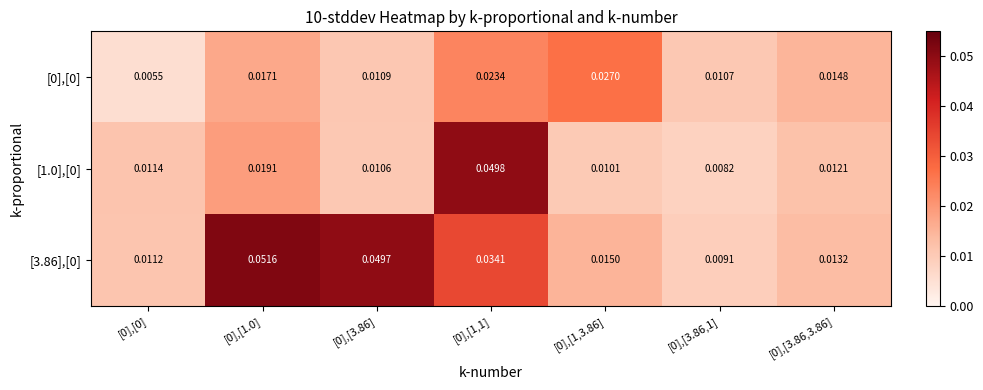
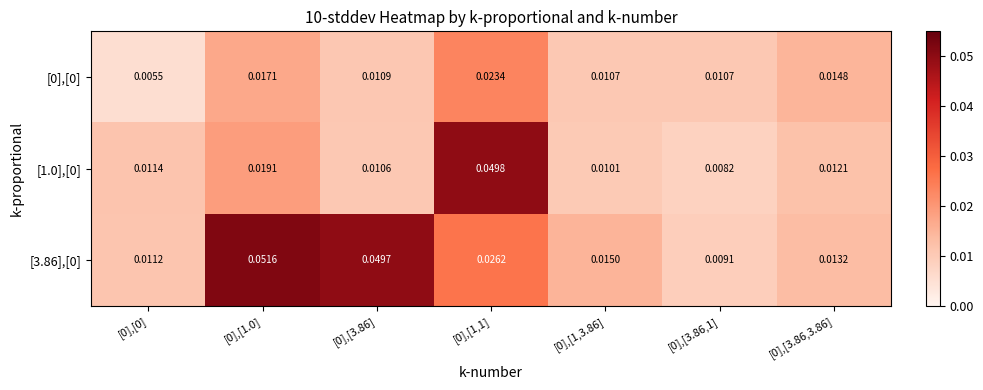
[0],[0], [0],[1,3.86]: 0.0270 -> 0.0107
[3.86],[0], [0],[1,1]: 0.0341 -> 0.0262
